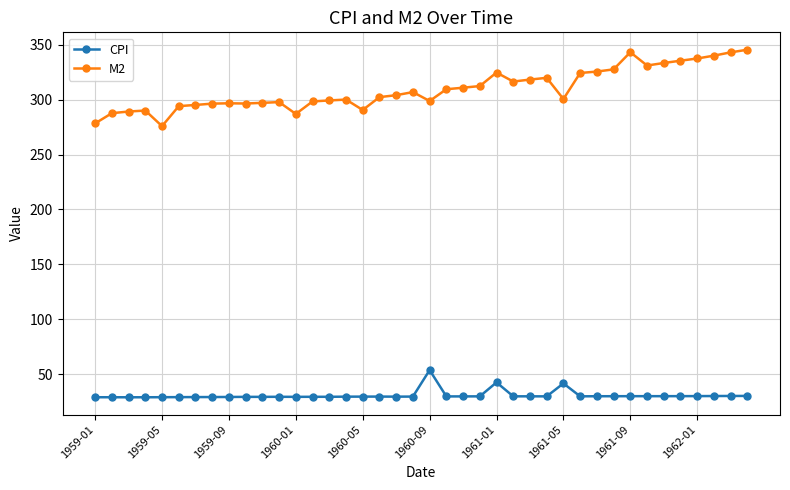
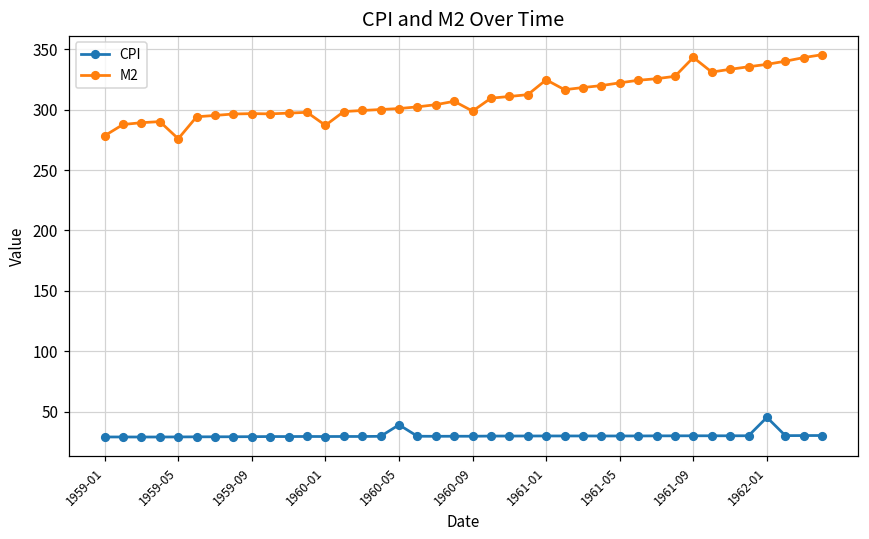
CPI, 1960-05: 30 -> 39
M2, 1960-05: 291 -> 301
CPI, 1960-09: 54 -> 30
CPI, 1961-01: 43 -> 30
CPI, 1961-05: 42 -> 30
M2, 1961-05: 301 -> 322
CPI, 1962-01: 30 -> 45
